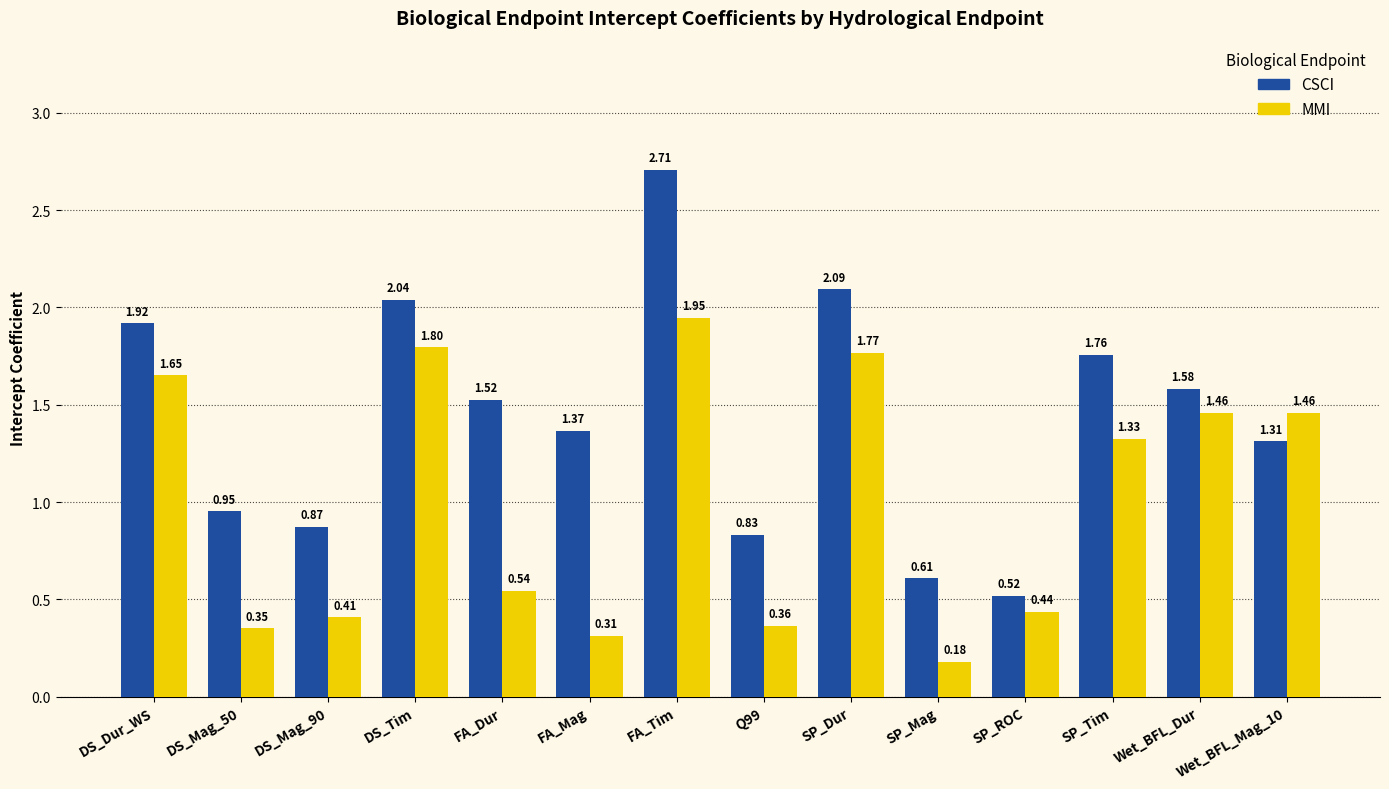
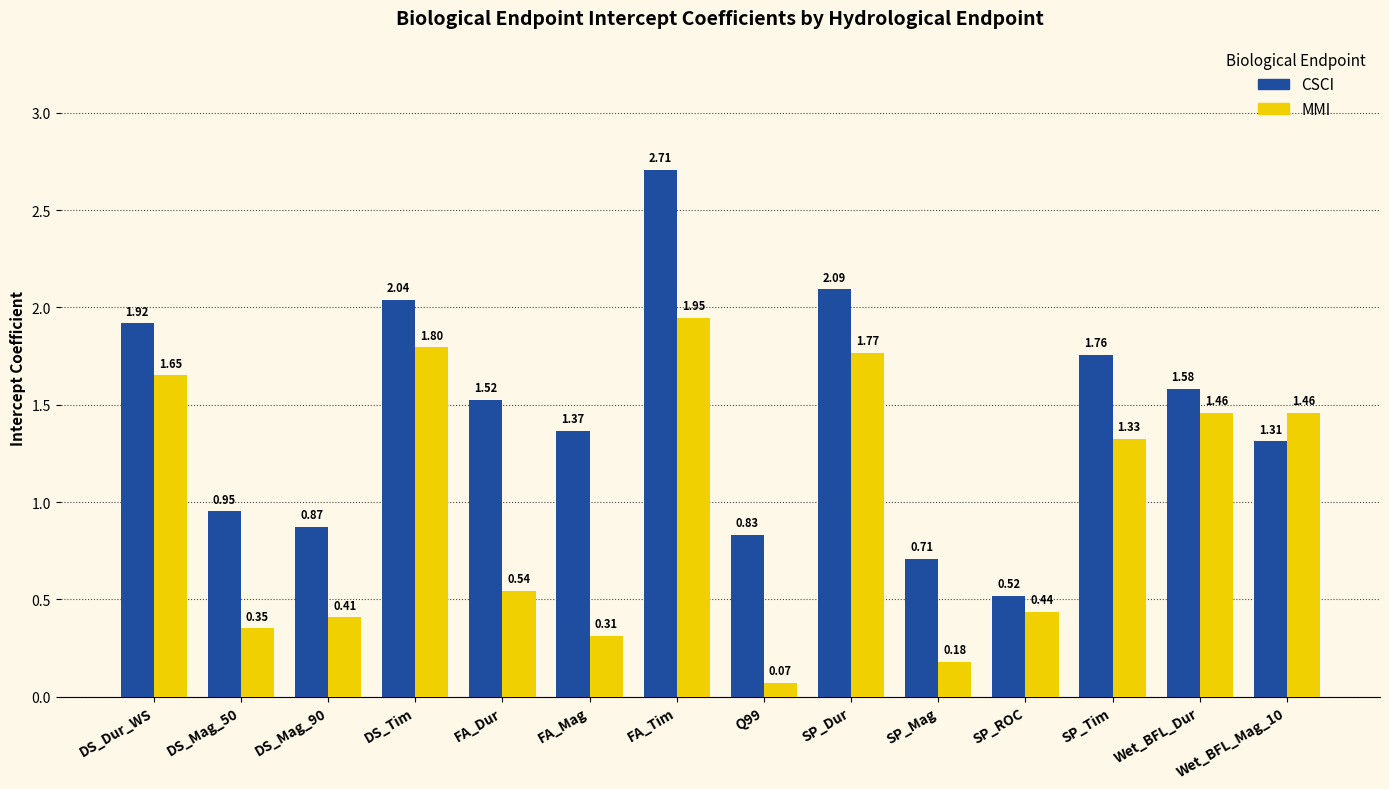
MMI, Q99: 0.36 -> 0.07
CSCI, SP_Mag: 0.61 -> 0.71
